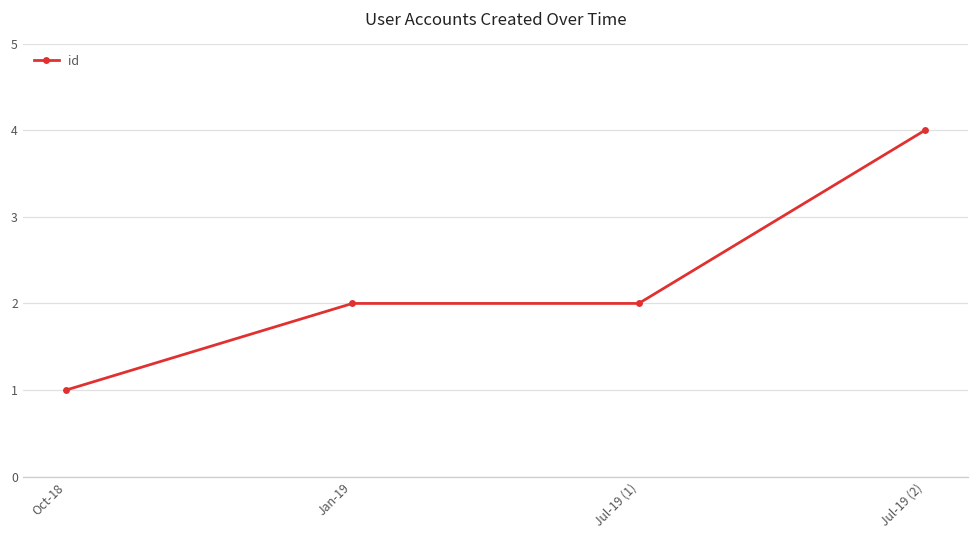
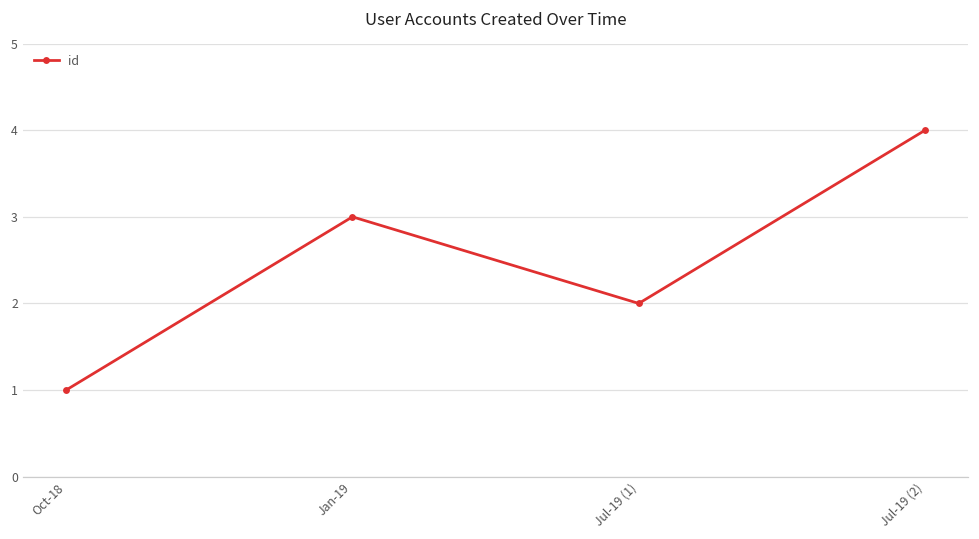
Jan-19: 2 -> 3
